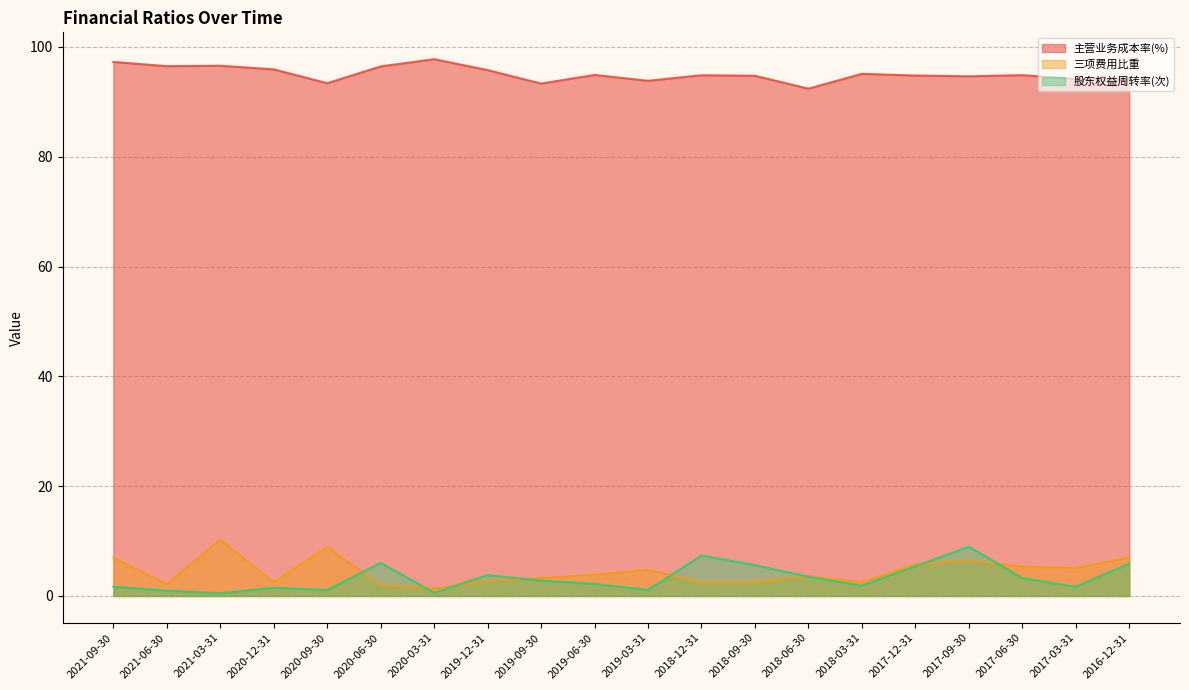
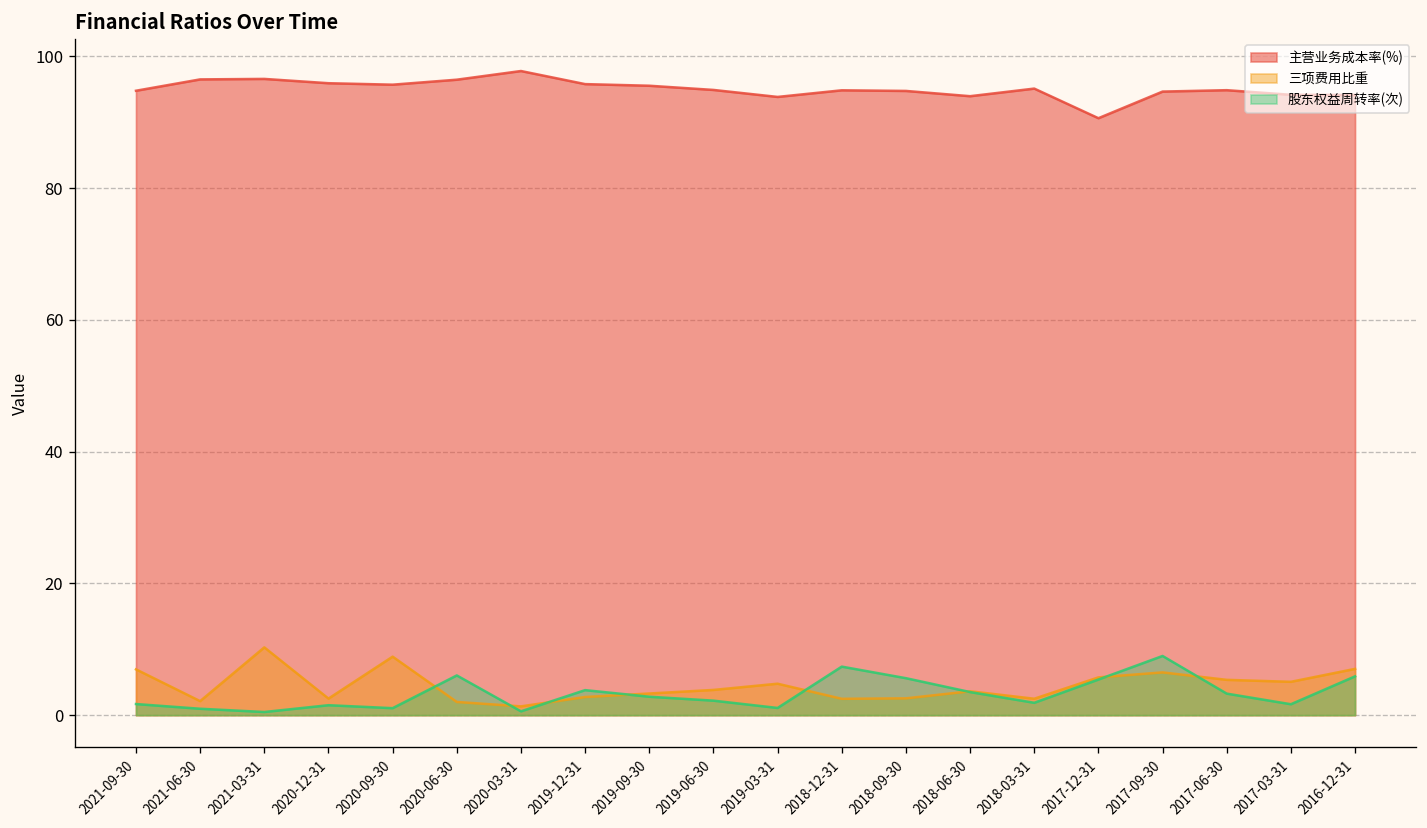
主营业务成本率(%), 2021-09-30: 97 -> 95
主营业务成本率(%), 2020-09-30: 93 -> 96
主营业务成本率(%), 2019-09-30: 93 -> 96
主营业务成本率(%), 2018-06-30: 92 -> 94
主营业务成本率(%), 2017-12-31: 95 -> 91
